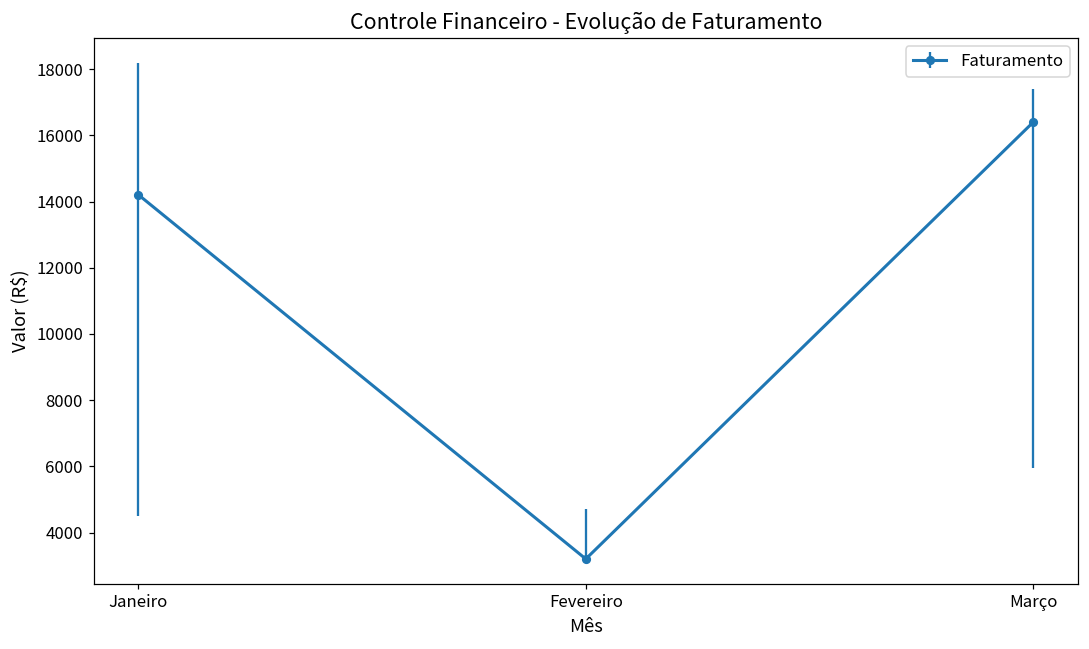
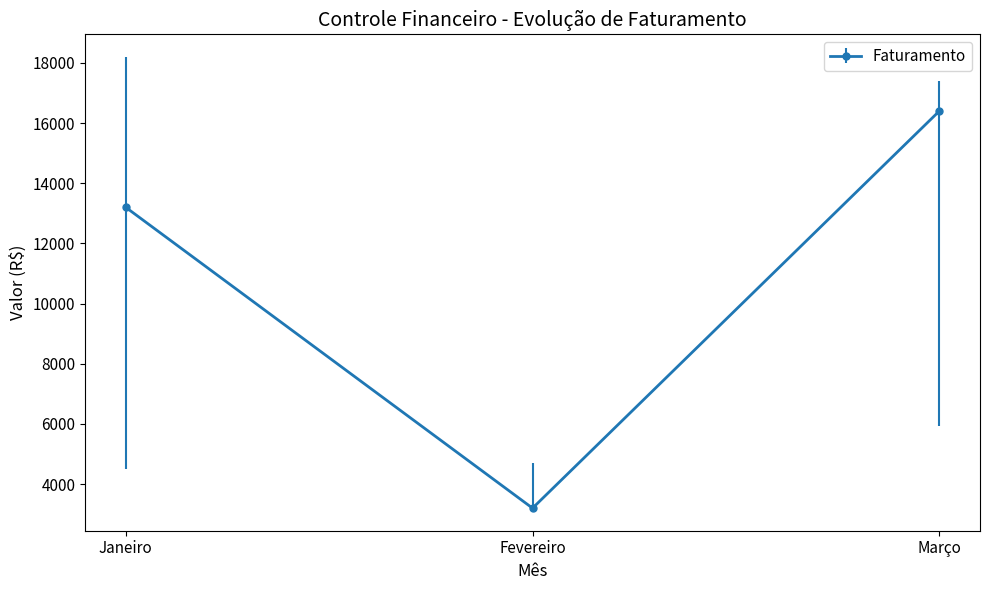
Janeiro: 14200 -> 13200
